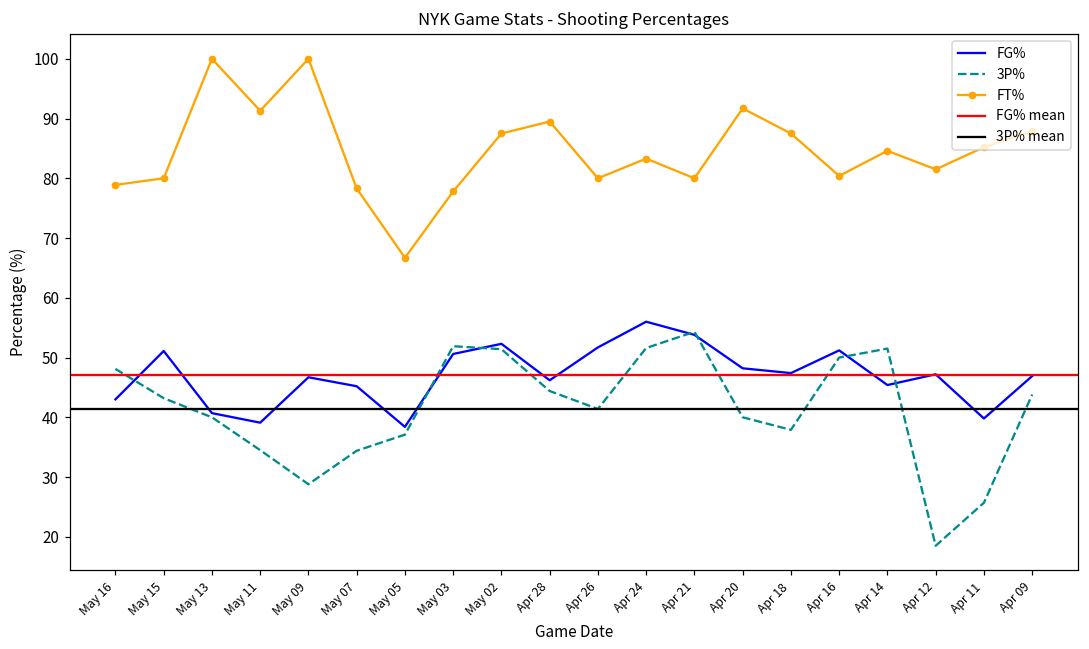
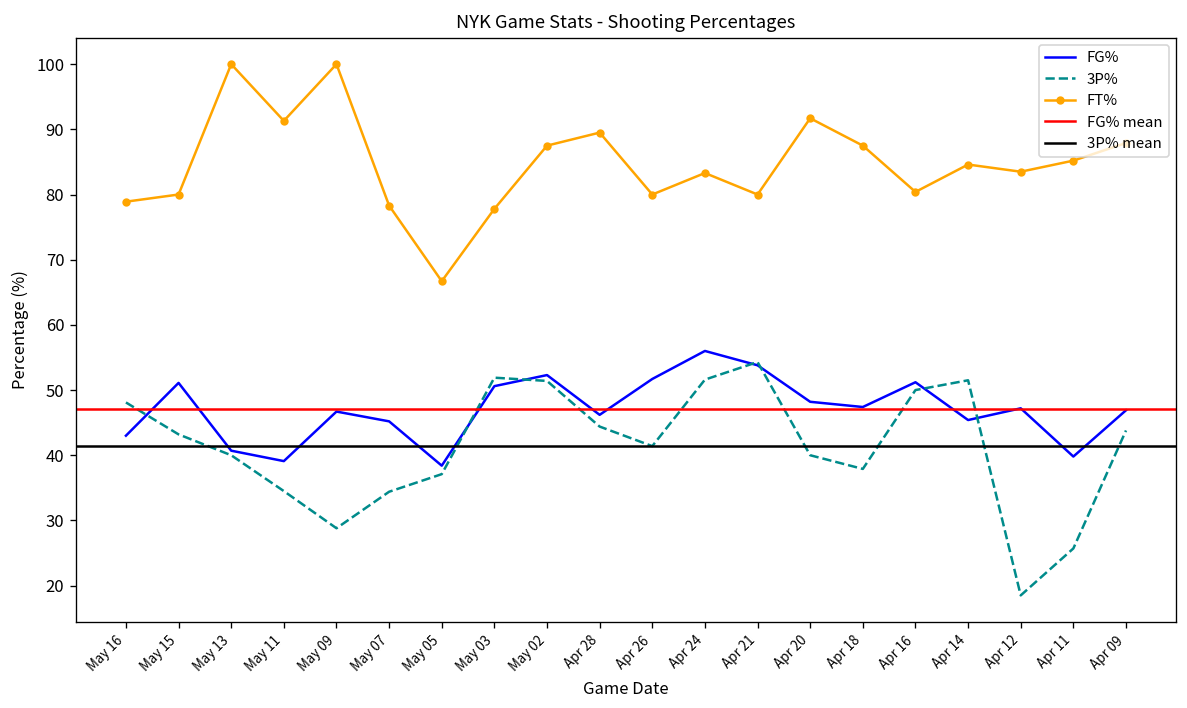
FT%, Apr 12: 82 -> 84
